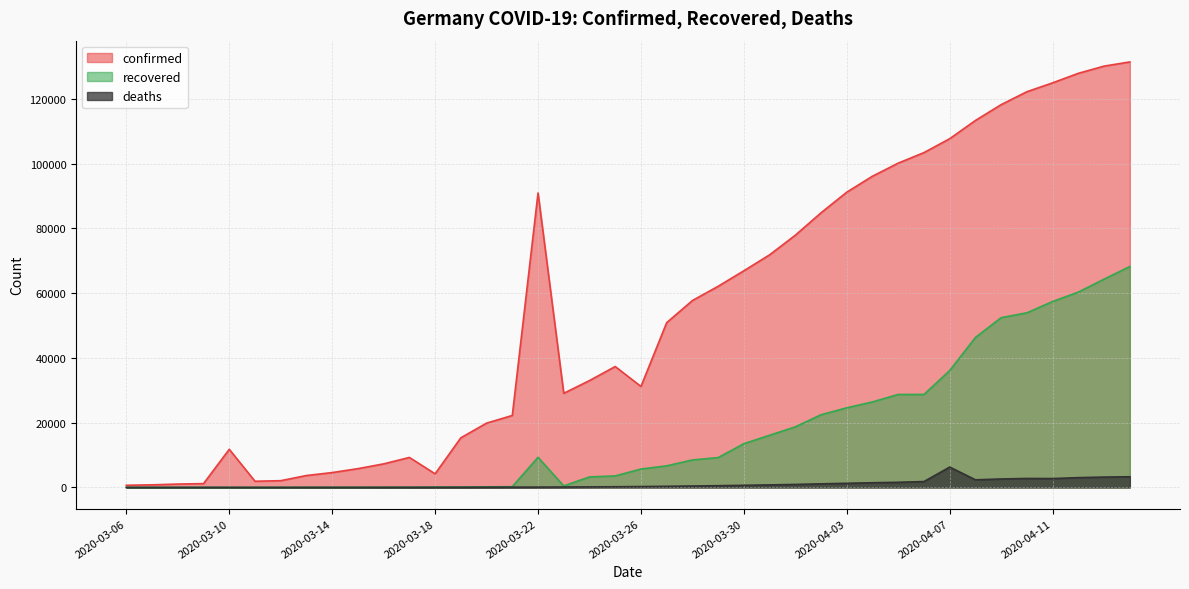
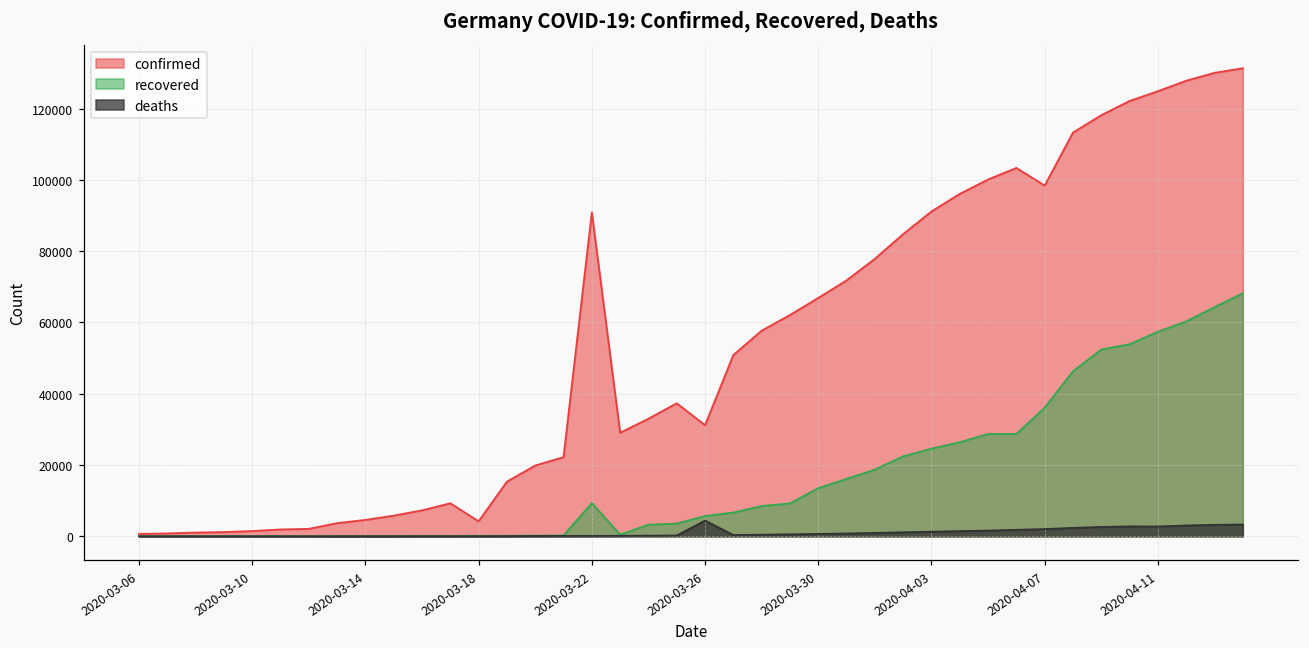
confirmed, 2020-03-10: 12000 -> 1000
deaths, 2020-03-26: 0 -> 4000
confirmed, 2020-04-07: 108000 -> 98000
deaths, 2020-04-07: 6000 -> 2000
